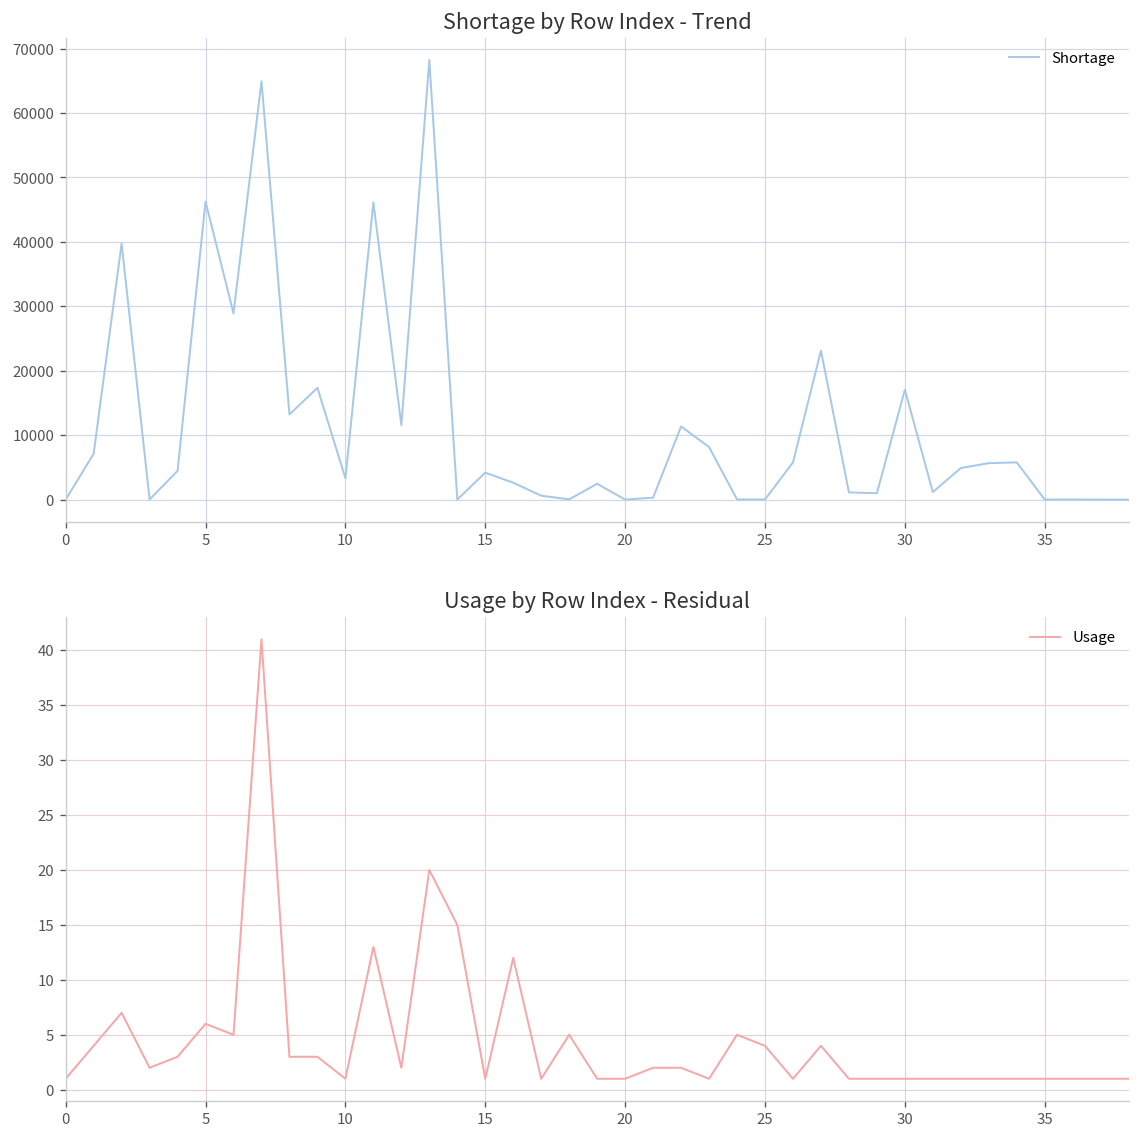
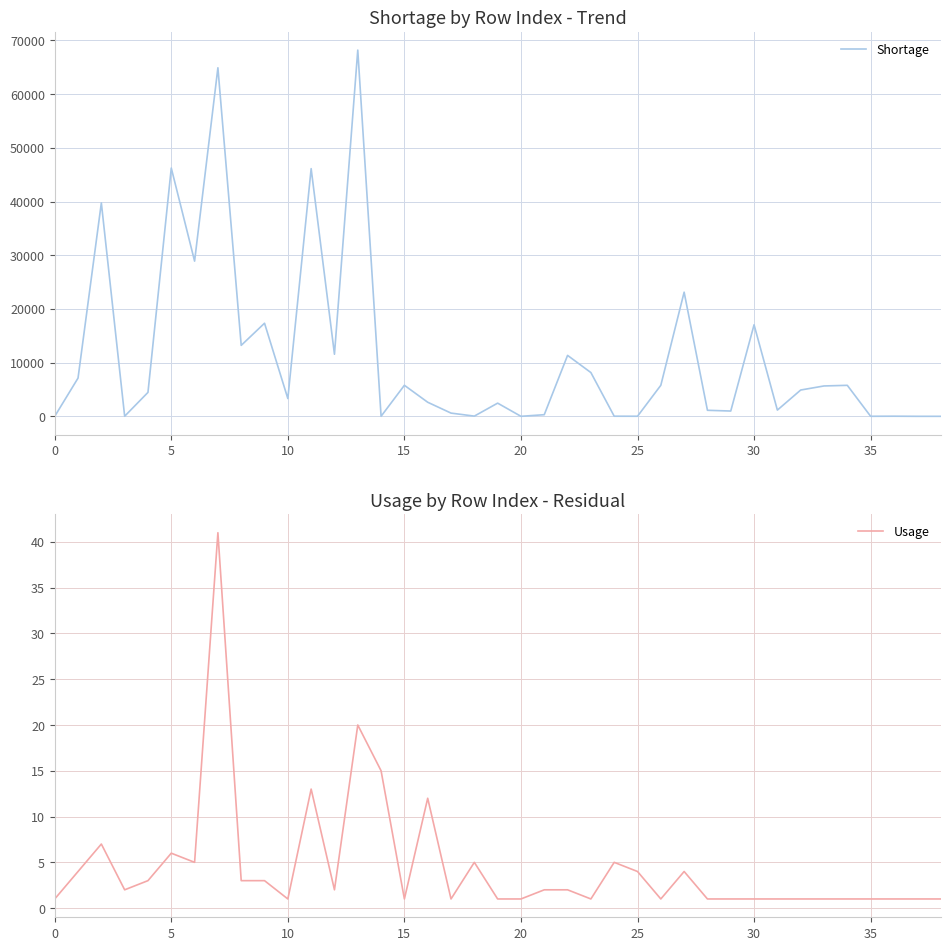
Shortage by Row Index - Trend, 15: 4000 -> 6000
